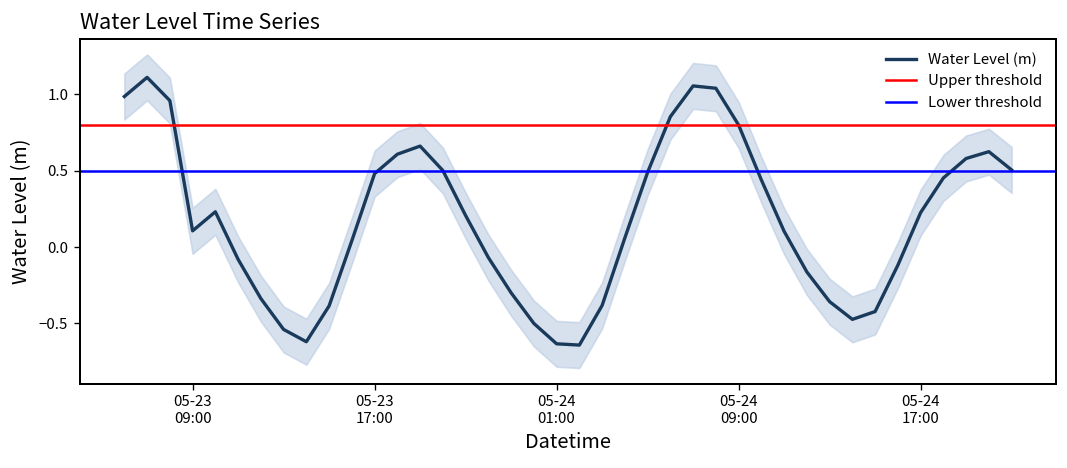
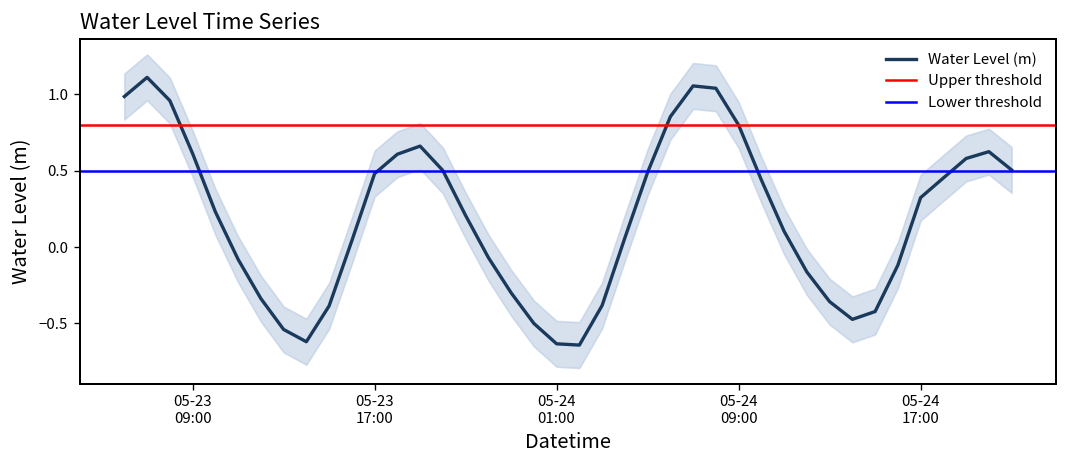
Water Level (m), 05-23 09:00: 0.11 -> 0.61
Water Level (m), 05-24 17:00: 0.23 -> 0.32
